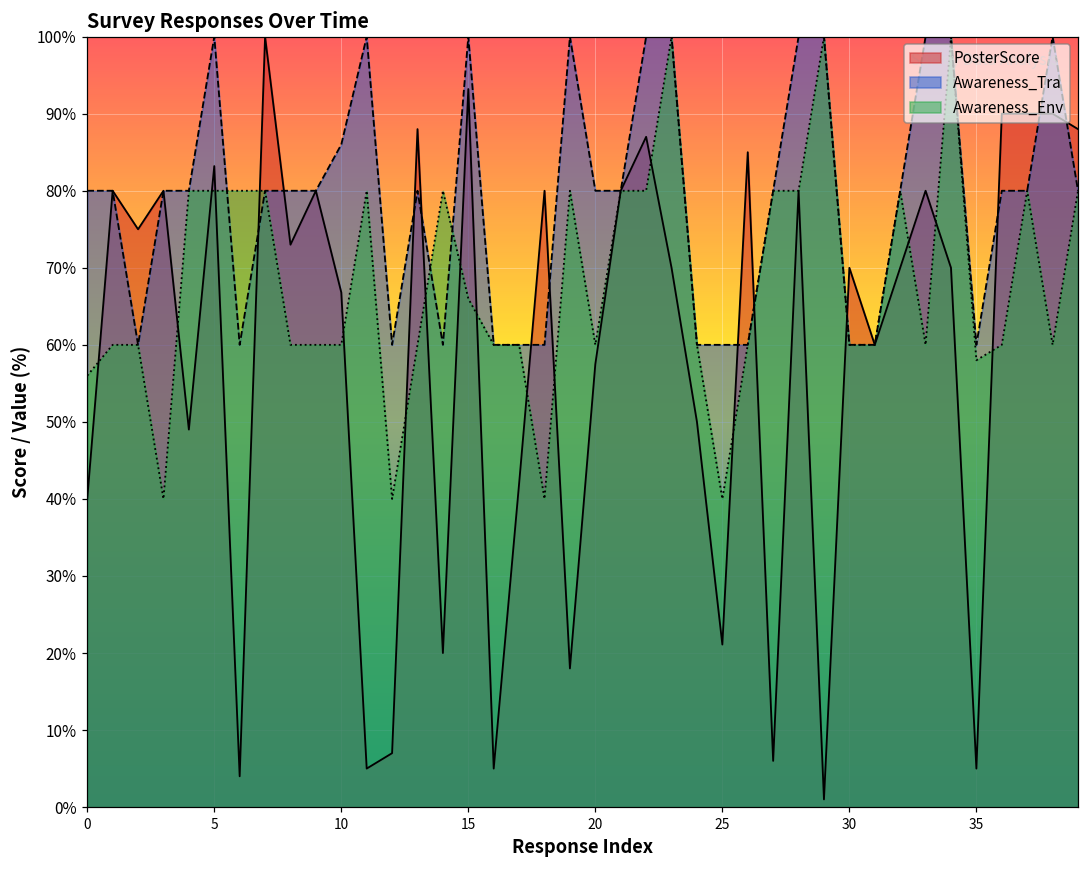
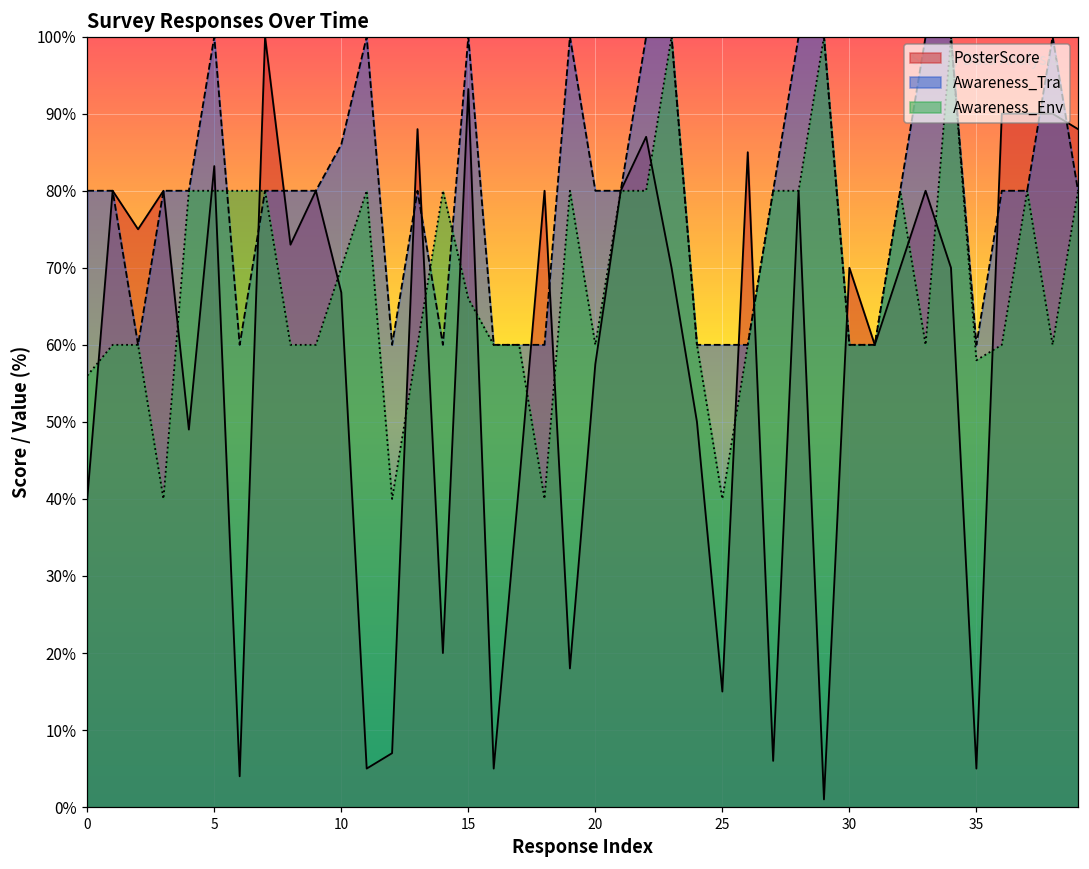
Awareness_Env, 10: 60% -> 70%
PosterScore, 25: 21% -> 15%
